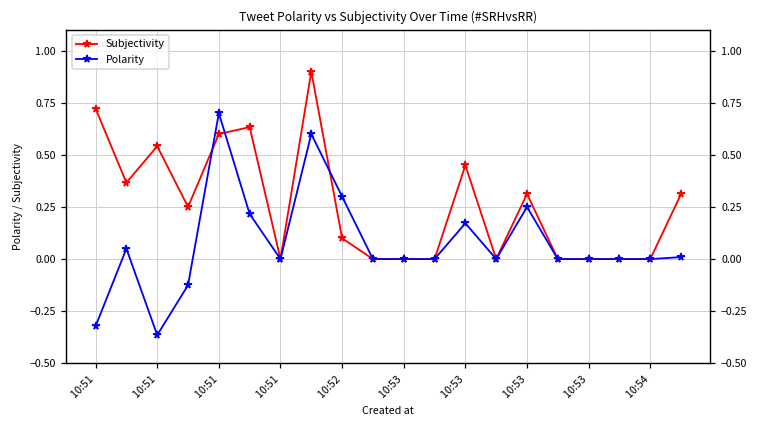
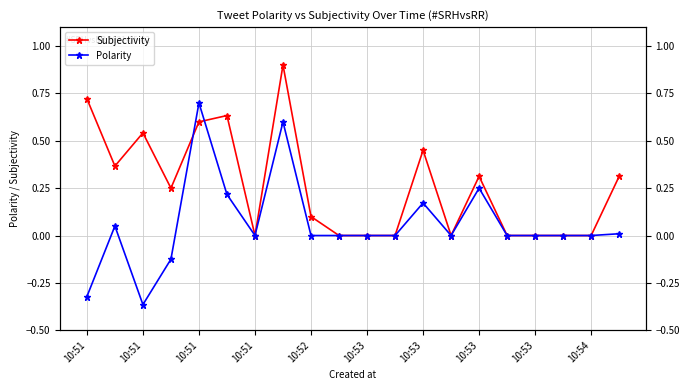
Polarity, 10:52: 0.3 -> 0.0
